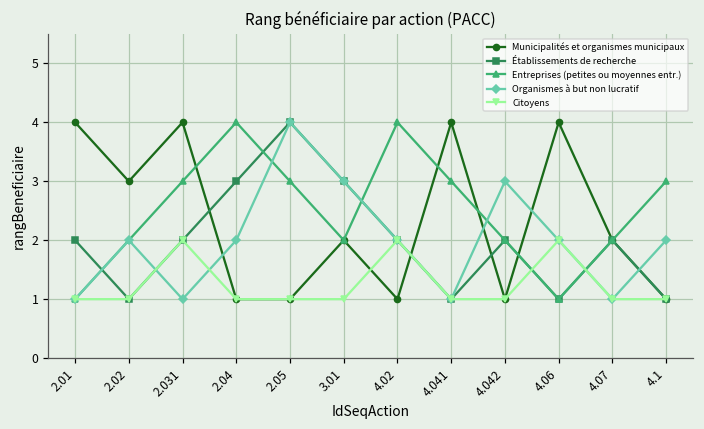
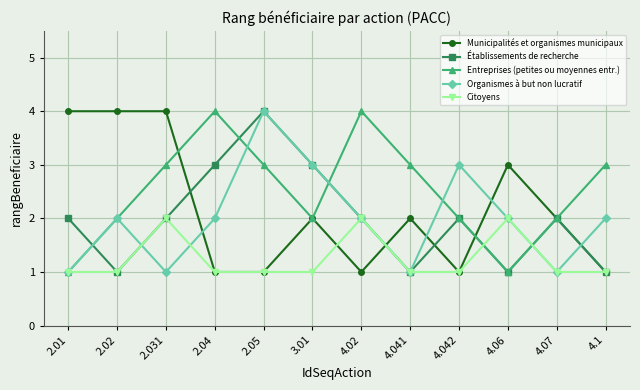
Municipalités et organismes municipaux, 2.02: 3 -> 4
Municipalités et organismes municipaux, 4.041: 4 -> 2
Municipalités et organismes municipaux, 4.06: 4 -> 3
